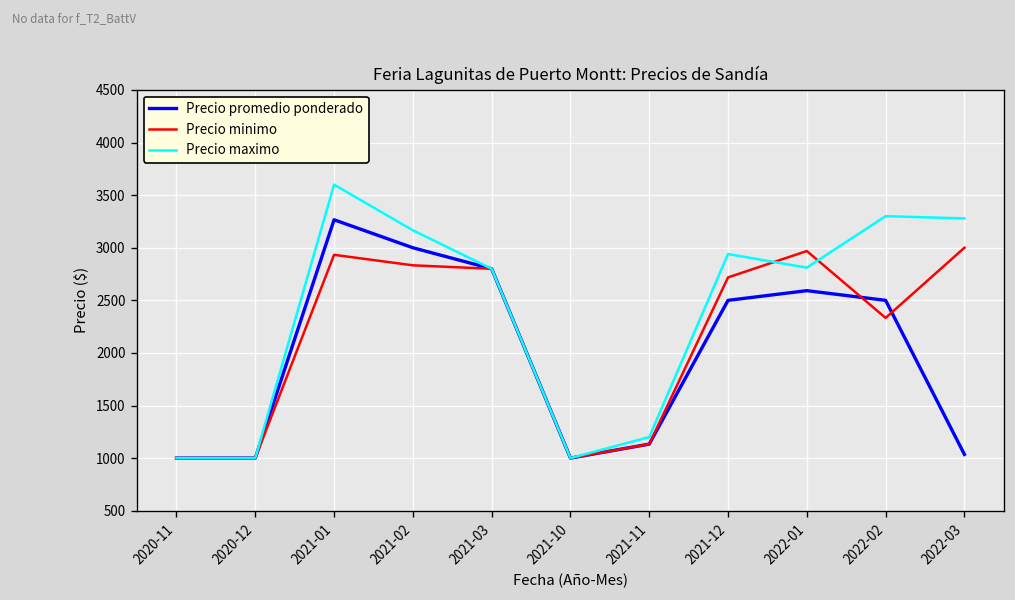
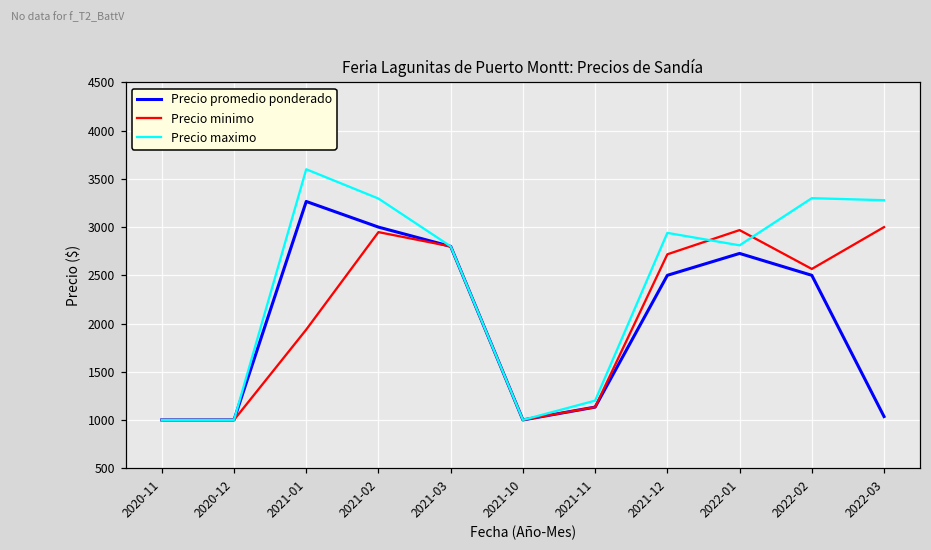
Precio minimo, 2021-01: 2900 -> 1900
Precio minimo, 2021-02: 2800 -> 2900
Precio maximo, 2021-02: 3200 -> 3300
Precio promedio ponderado, 2022-01: 2600 -> 2700
Precio minimo, 2022-02: 2300 -> 2600
